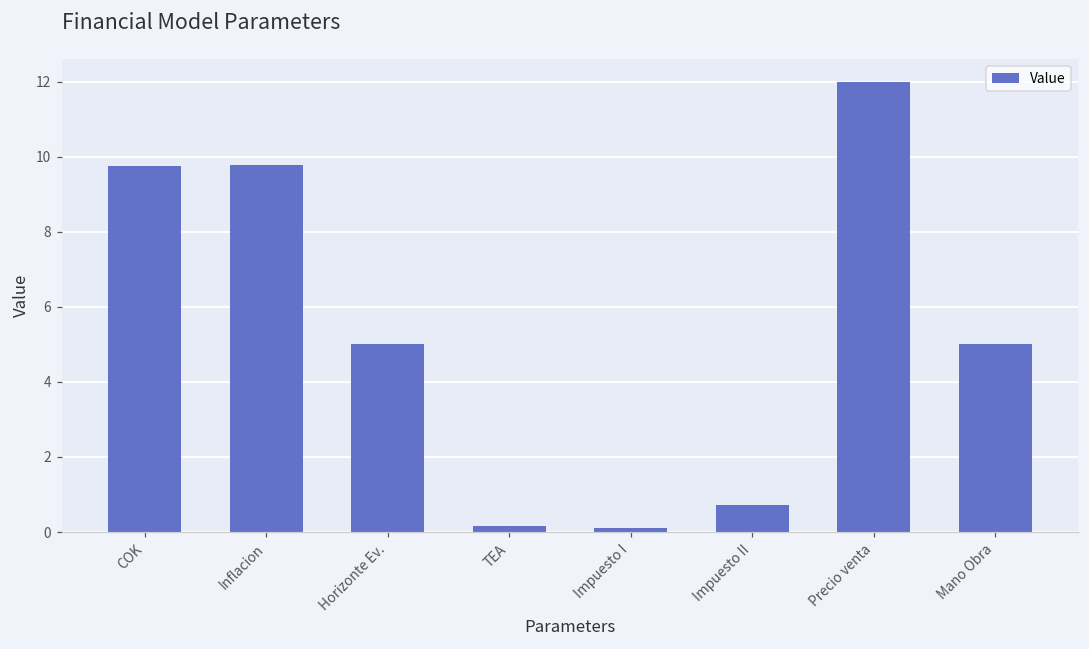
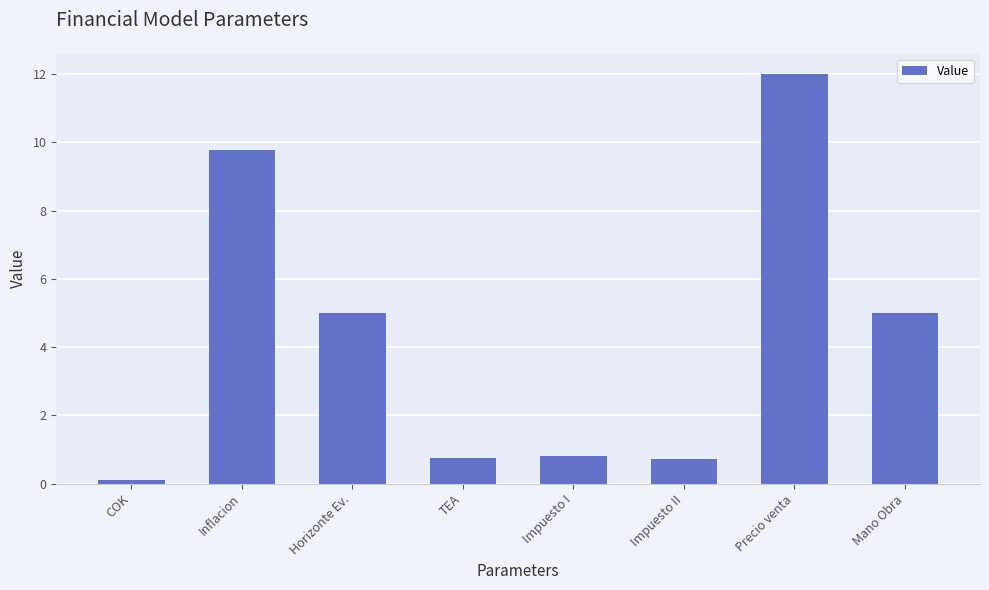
COK: 9.7 -> 0.1
TEA: 0.2 -> 0.7
Impuesto I: 0.1 -> 0.8
